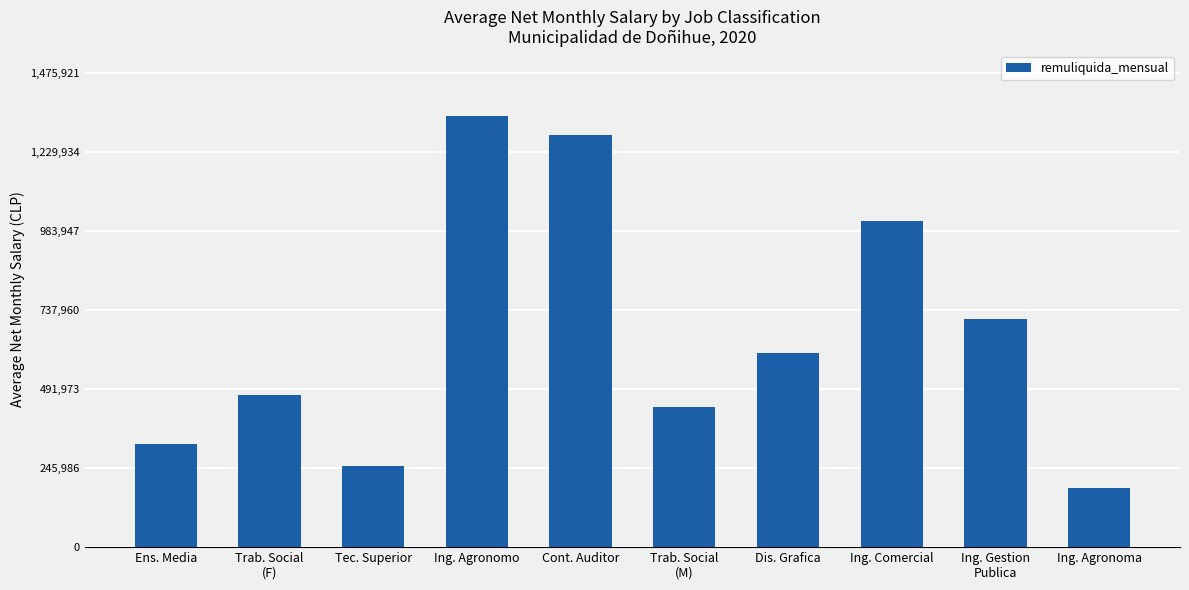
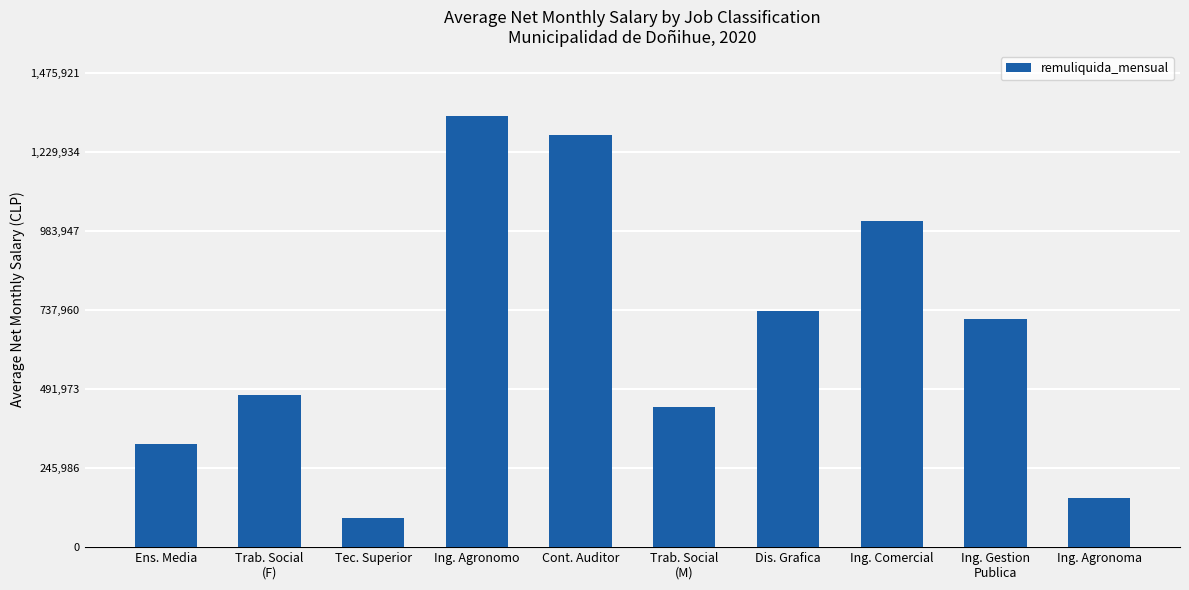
Tec. Superior: 250,000 -> 90,000
Dis. Grafica: 610,000 -> 730,000
Ing. Agronoma: 190,000 -> 150,000
